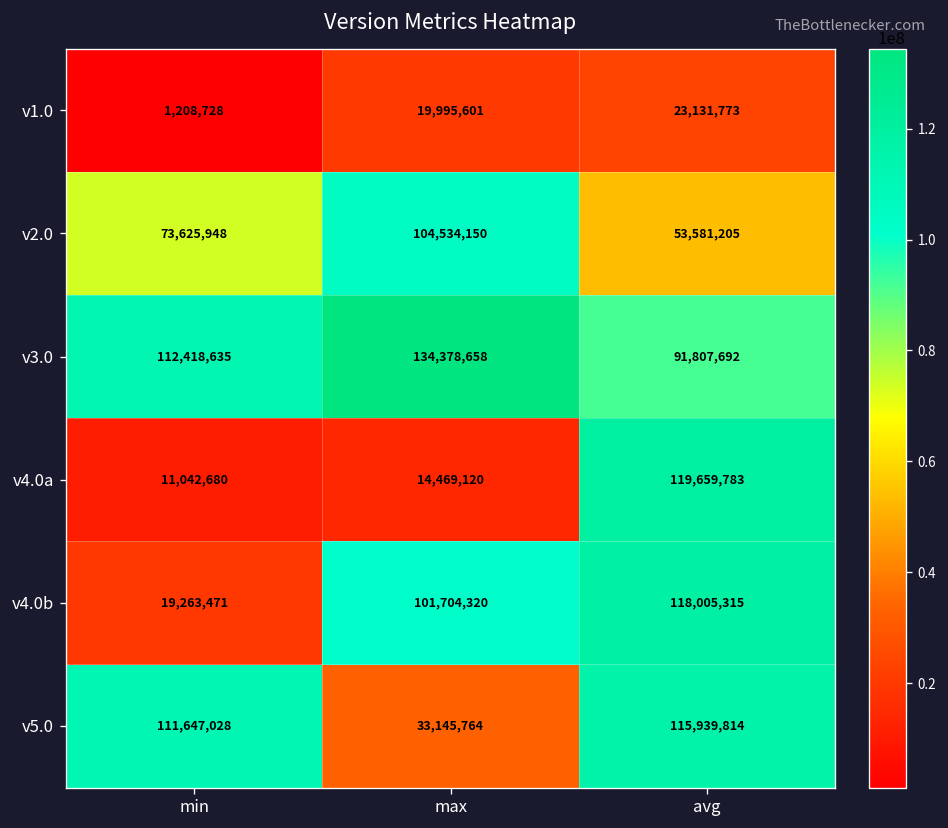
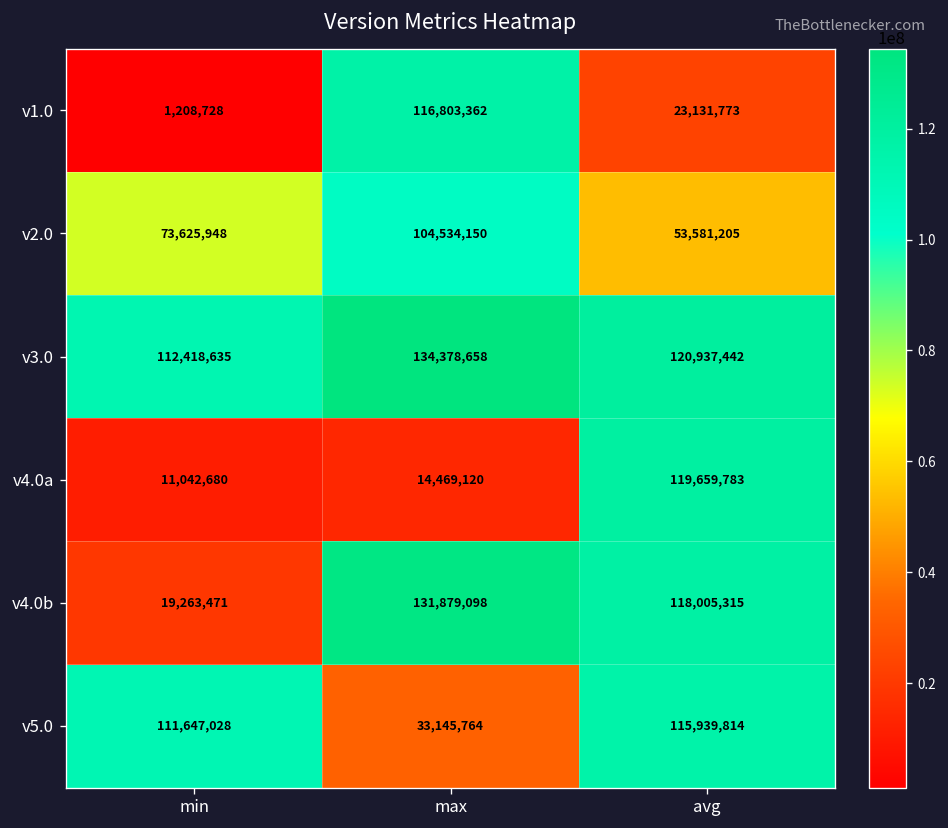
v1.0, max: 19,995,601 -> 116,803,362
v3.0, avg: 91,807,692 -> 120,937,442
v4.0b, max: 101,704,320 -> 131,879,098
